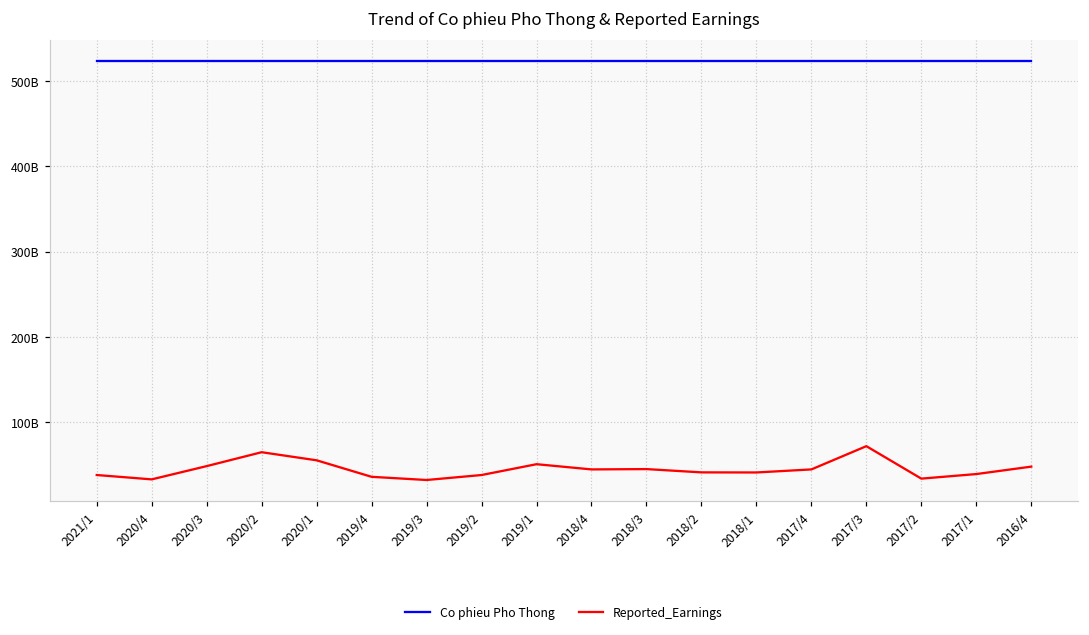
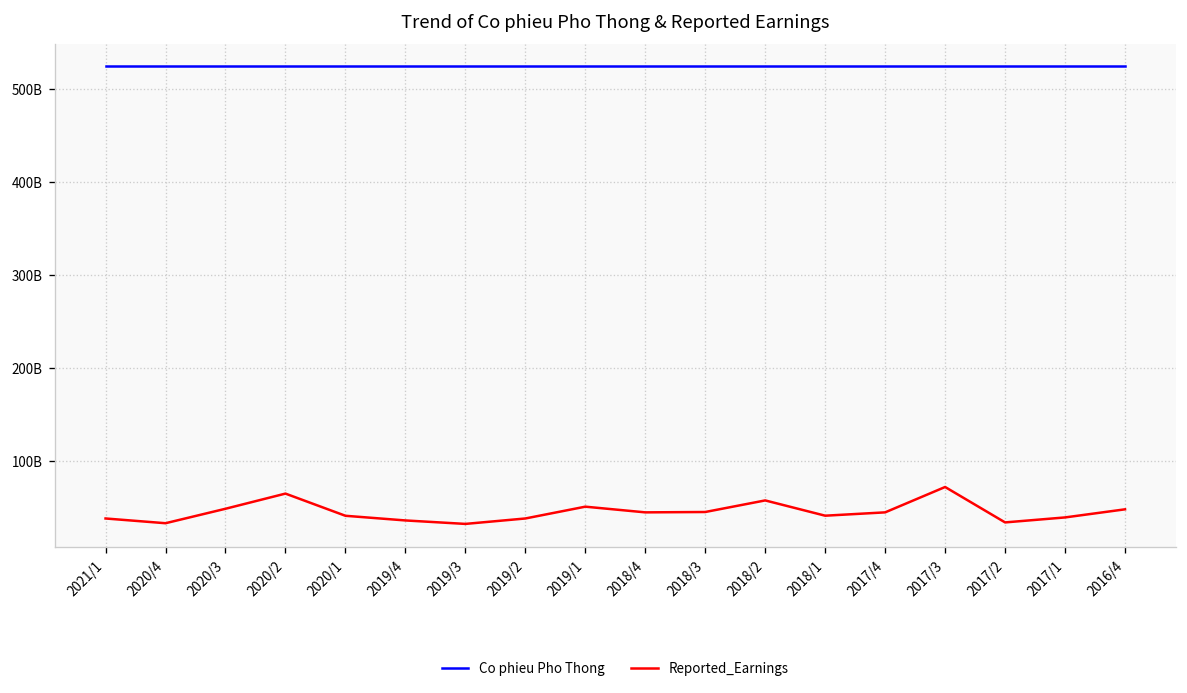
Reported_Earnings, 2020/1: 60000000000 -> 40000000000
Reported_Earnings, 2018/2: 40000000000 -> 60000000000
